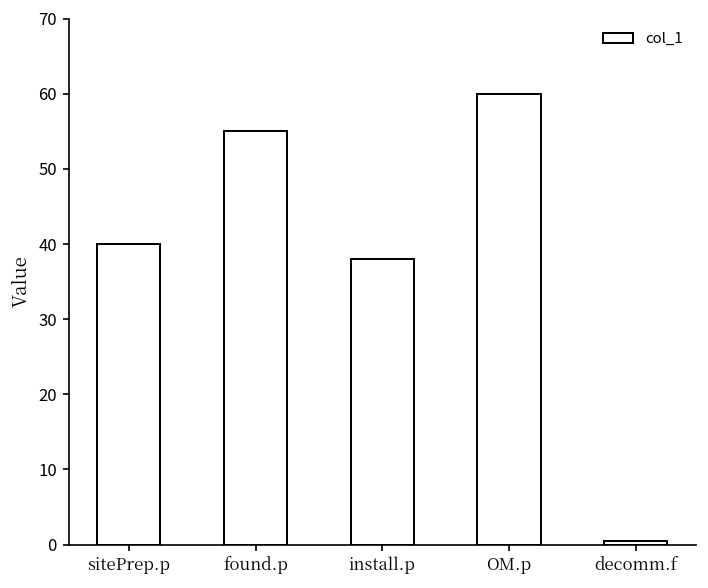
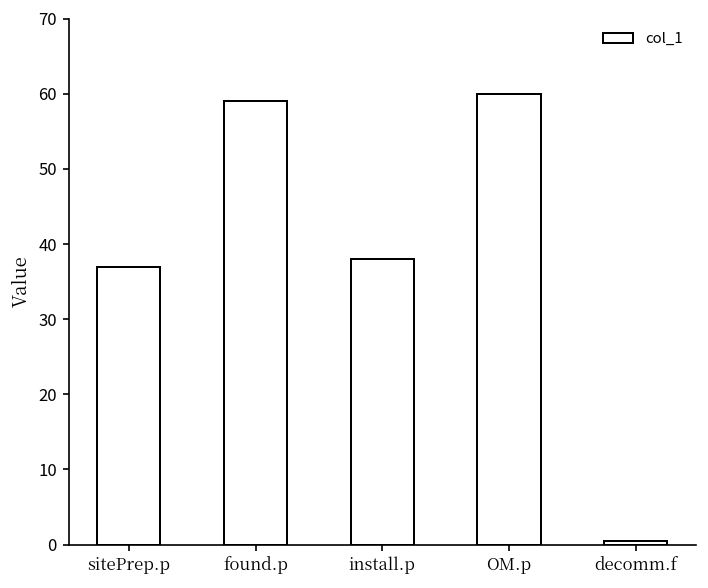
sitePrep.p: 40 -> 37
found.p: 55 -> 59
